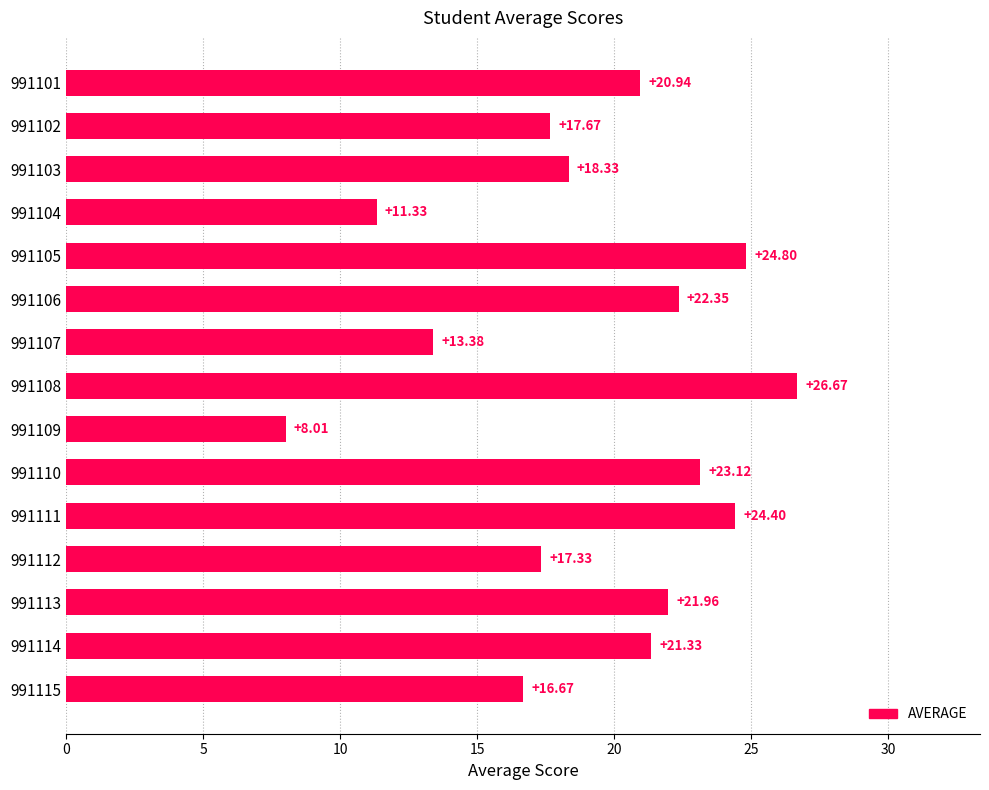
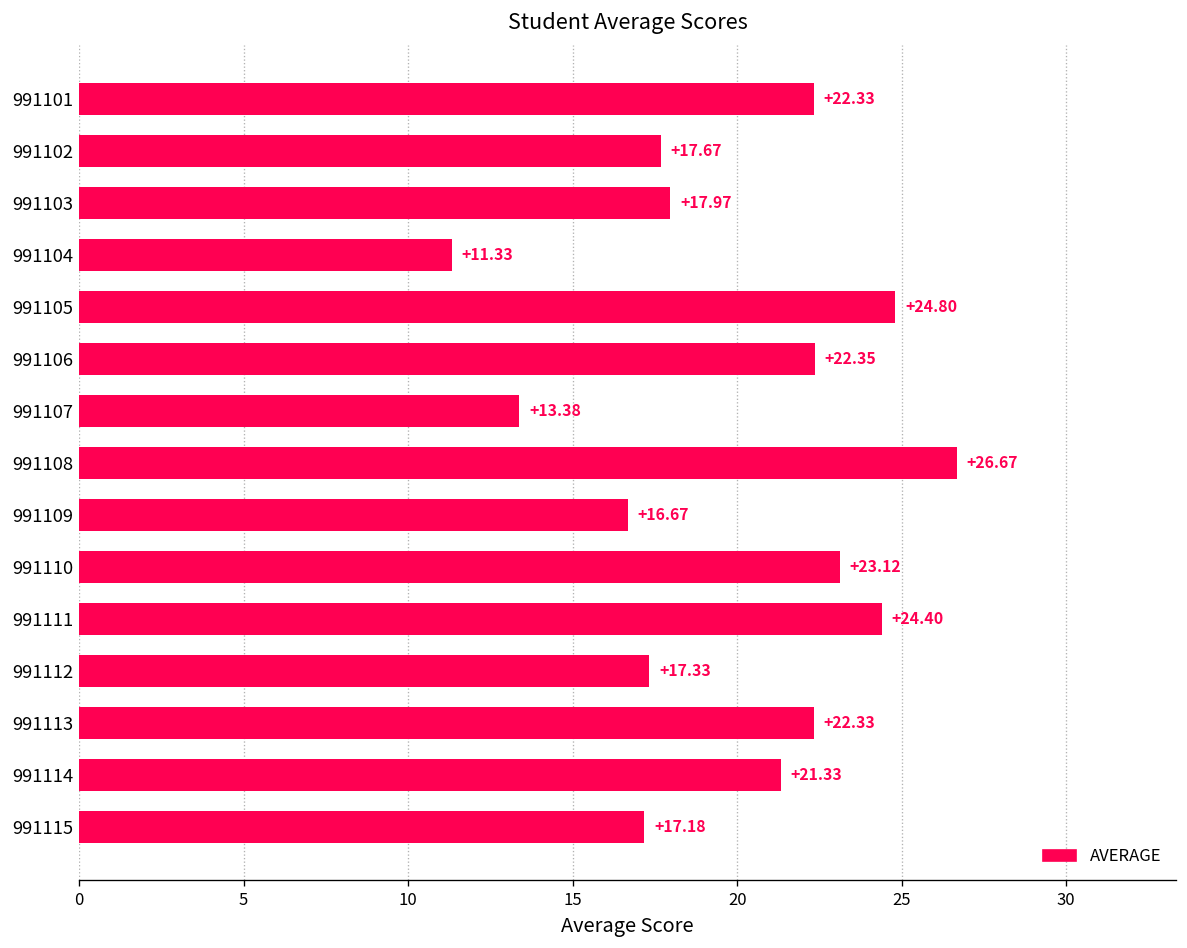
991101: +20.94 -> +22.33
991103: +18.33 -> +17.97
991109: +8.01 -> +16.67
991113: +21.96 -> +22.33
991115: +16.67 -> +17.18
